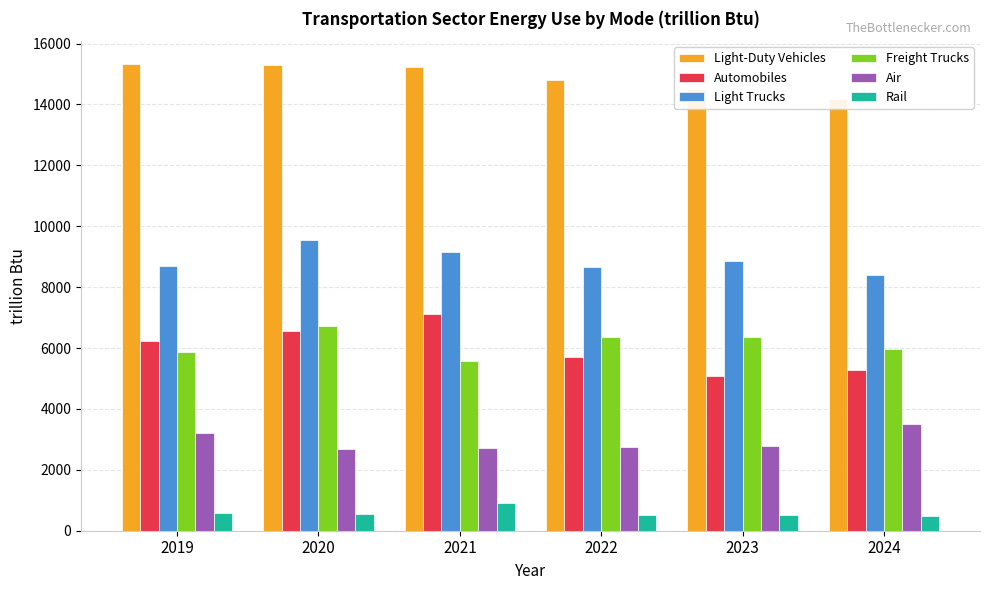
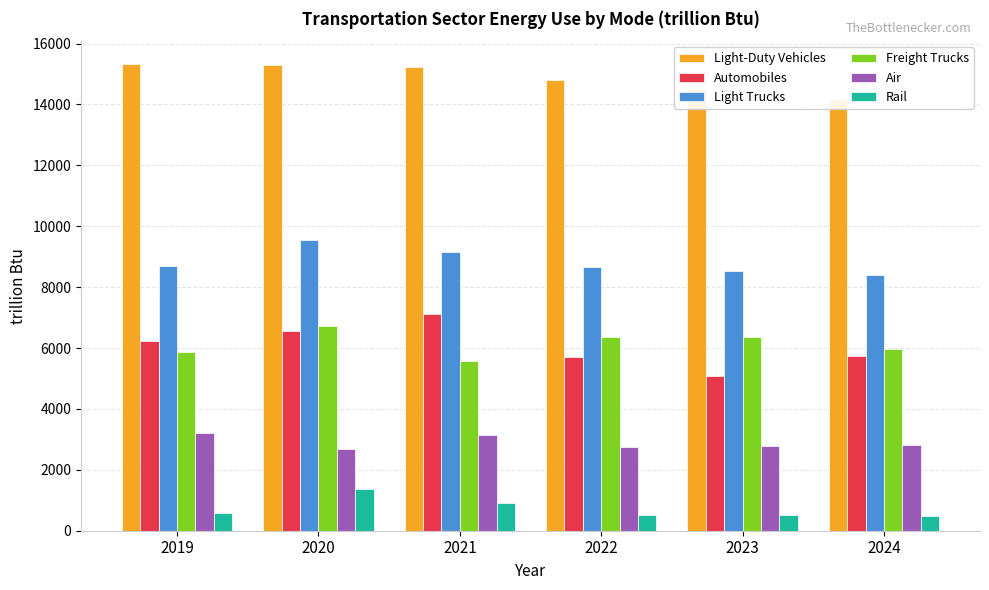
Rail, 2020: 500 -> 1400
Air, 2021: 2700 -> 3200
Light Trucks, 2023: 8800 -> 8500
Automobiles, 2024: 5300 -> 5700
Air, 2024: 3500 -> 2800
